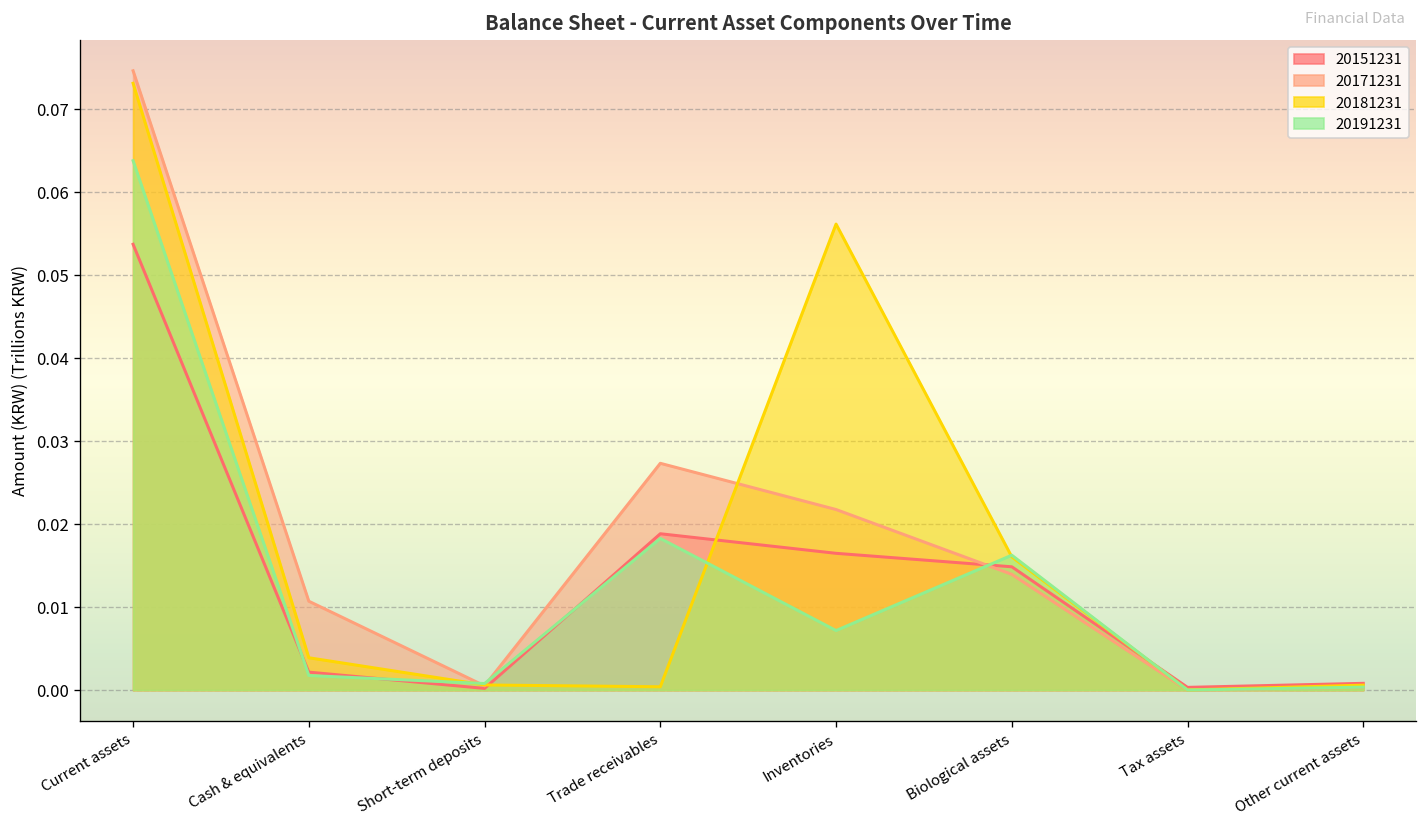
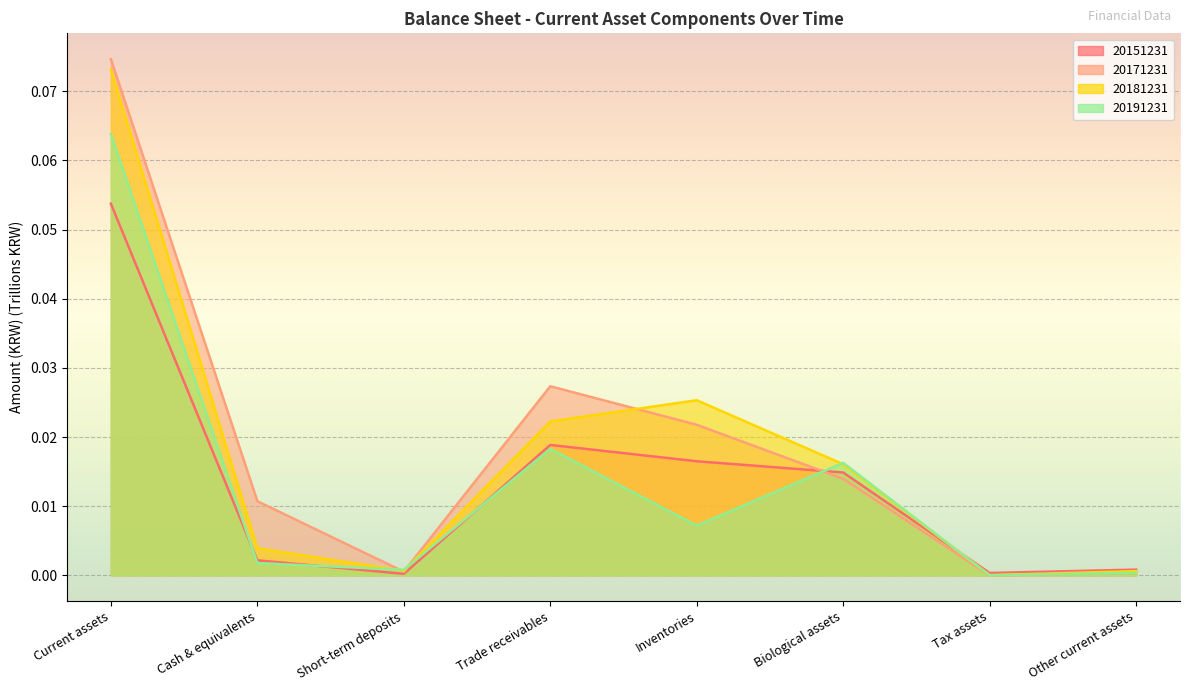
20181231, Trade receivables: 0.000 -> 0.022
20181231, Inventories: 0.056 -> 0.025
